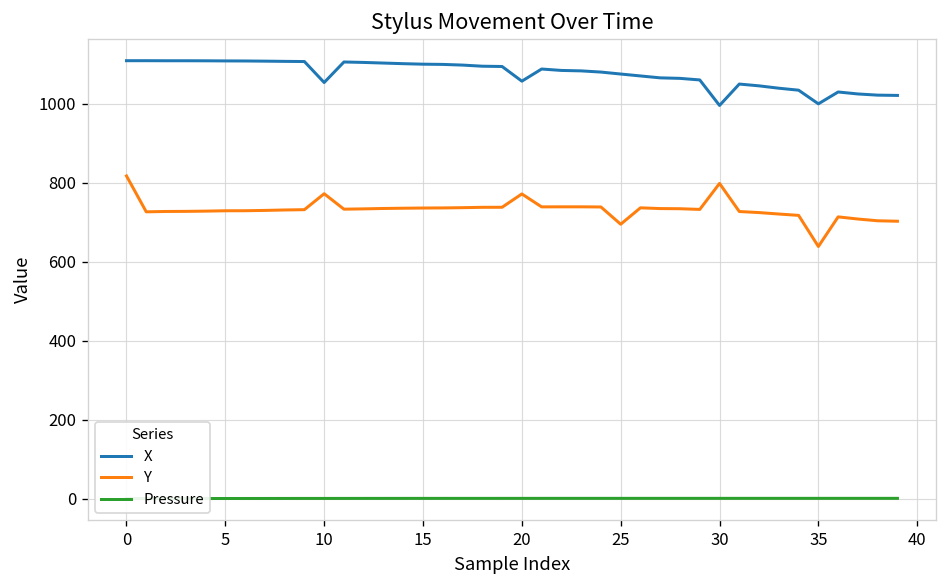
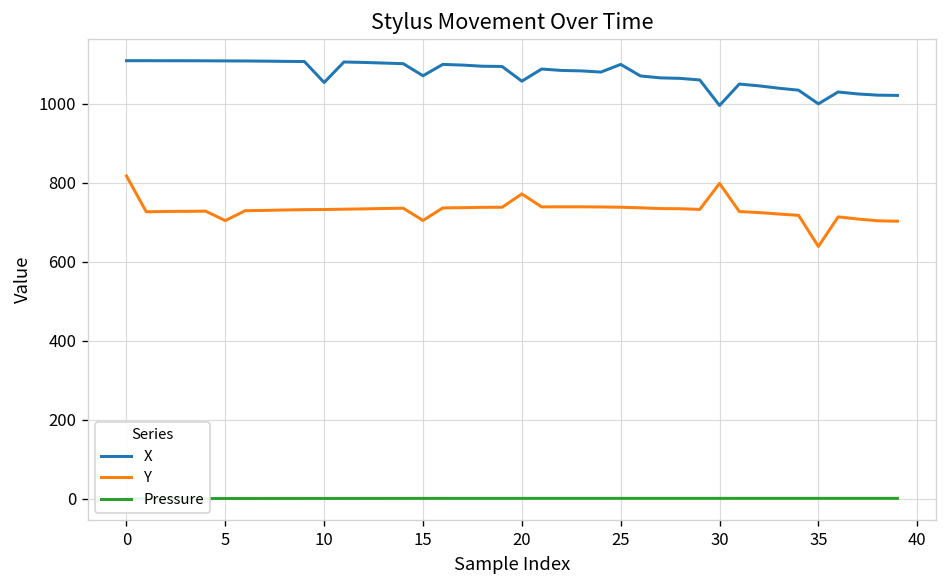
Y, 5: 730 -> 700
Y, 10: 770 -> 730
X, 15: 1100 -> 1070
Y, 15: 740 -> 700
X, 25: 1080 -> 1100
Y, 25: 690 -> 740
